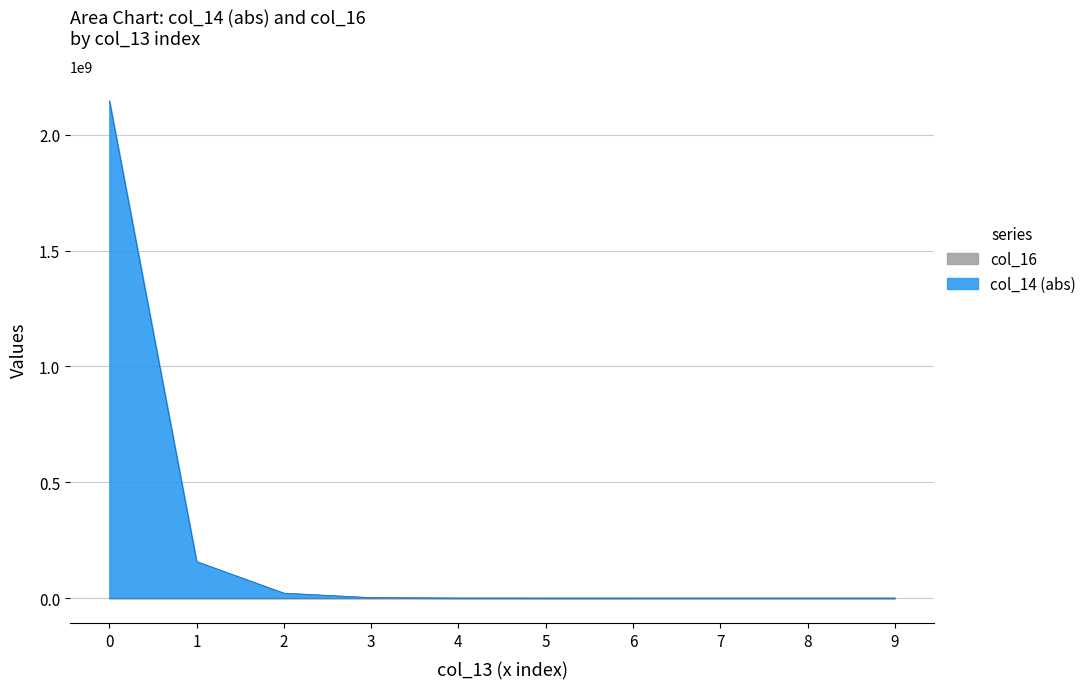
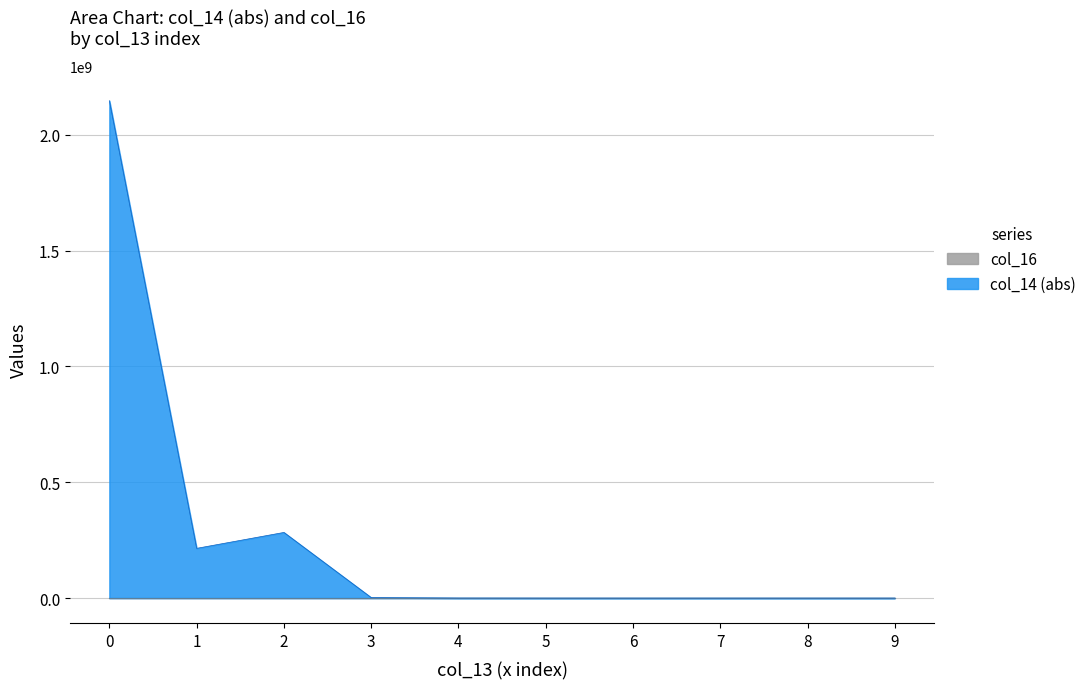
col_14 (abs), 1: 160000000 -> 210000000
col_14 (abs), 2: 20000000 -> 280000000
